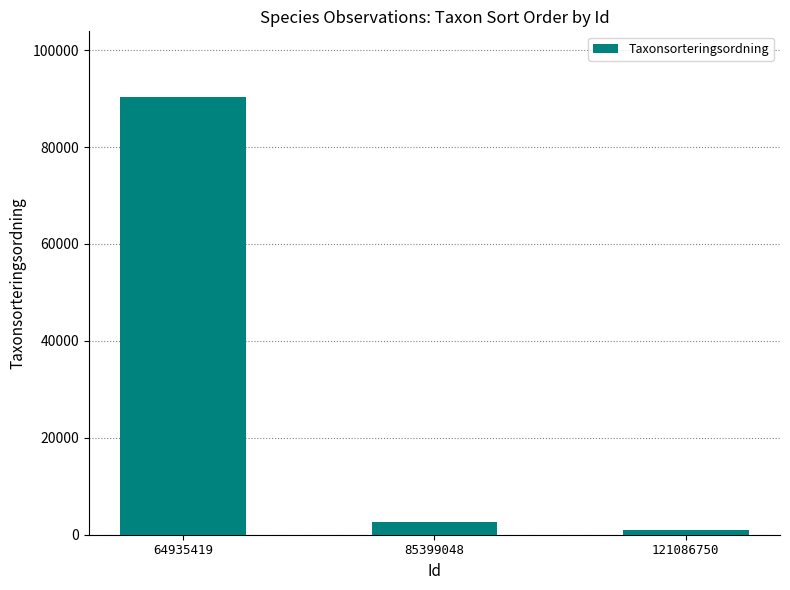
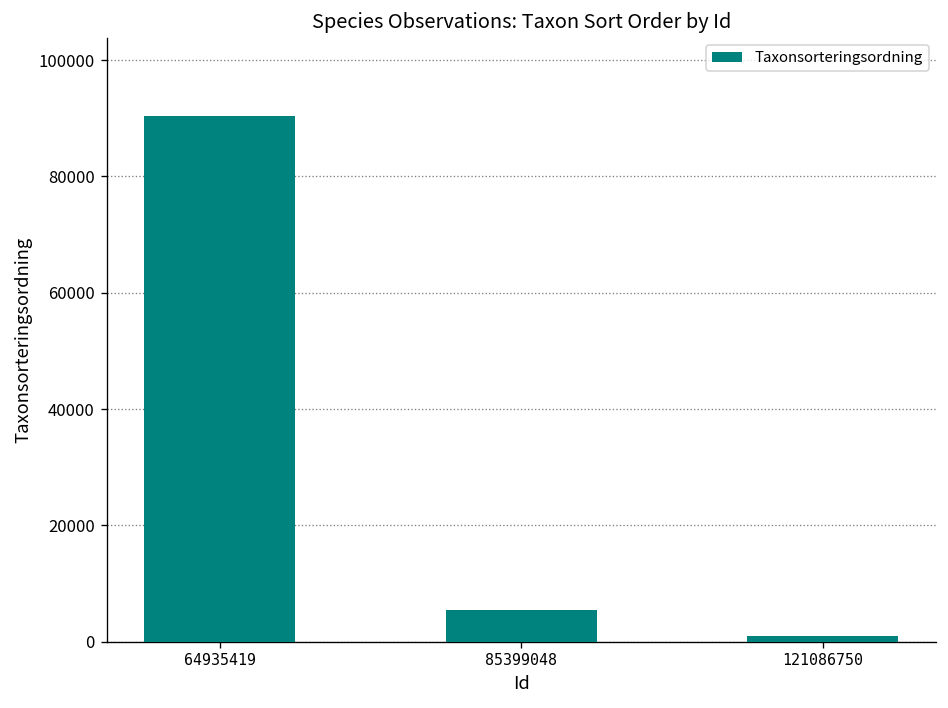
85399048: 3000 -> 5000
